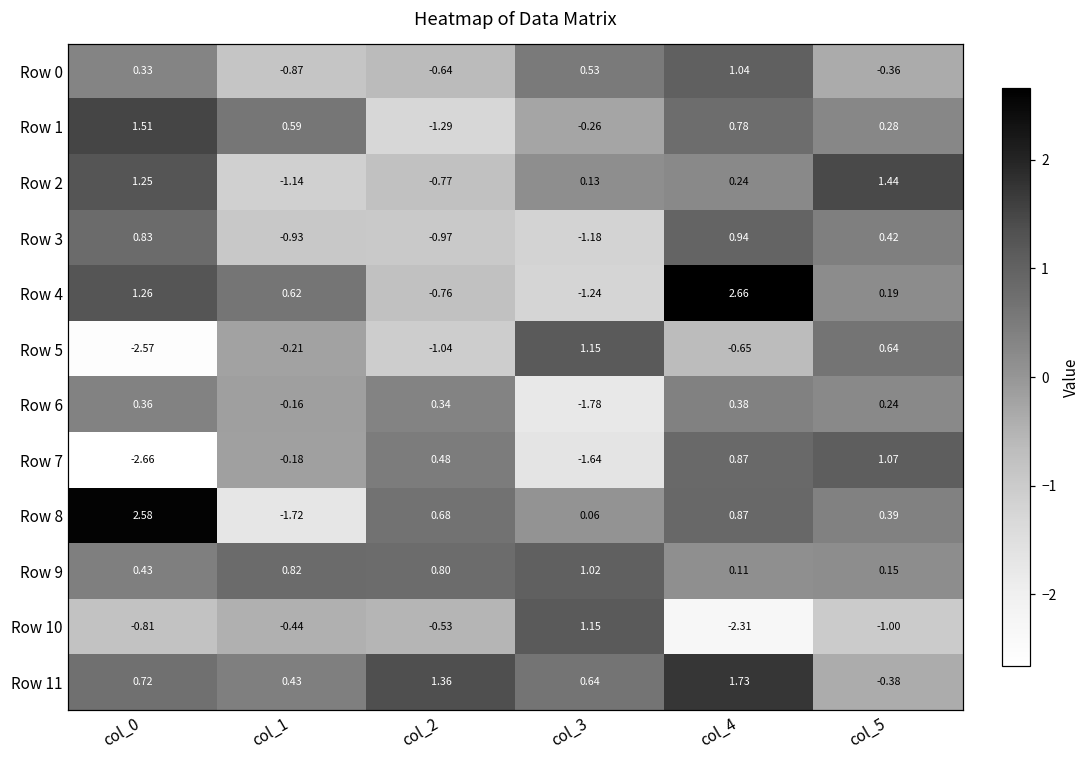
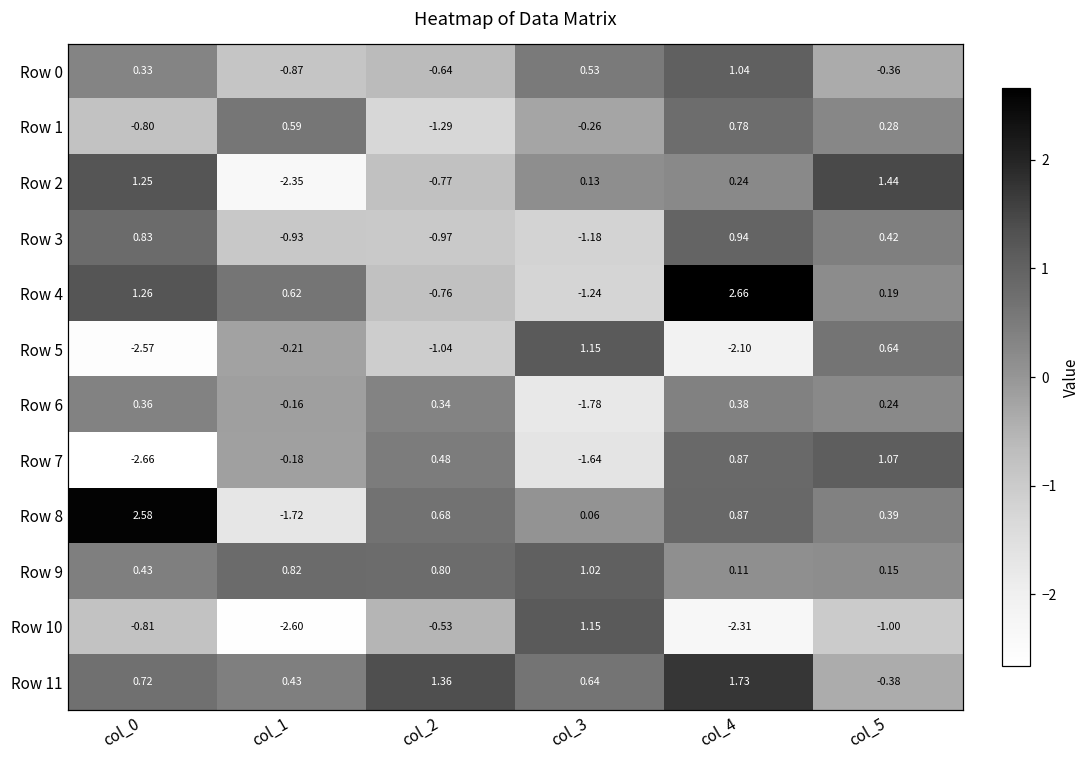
Row 1, col_0: 1.51 -> -0.80
Row 2, col_1: -1.14 -> -2.35
Row 5, col_4: -0.65 -> -2.10
Row 10, col_1: -0.44 -> -2.60
